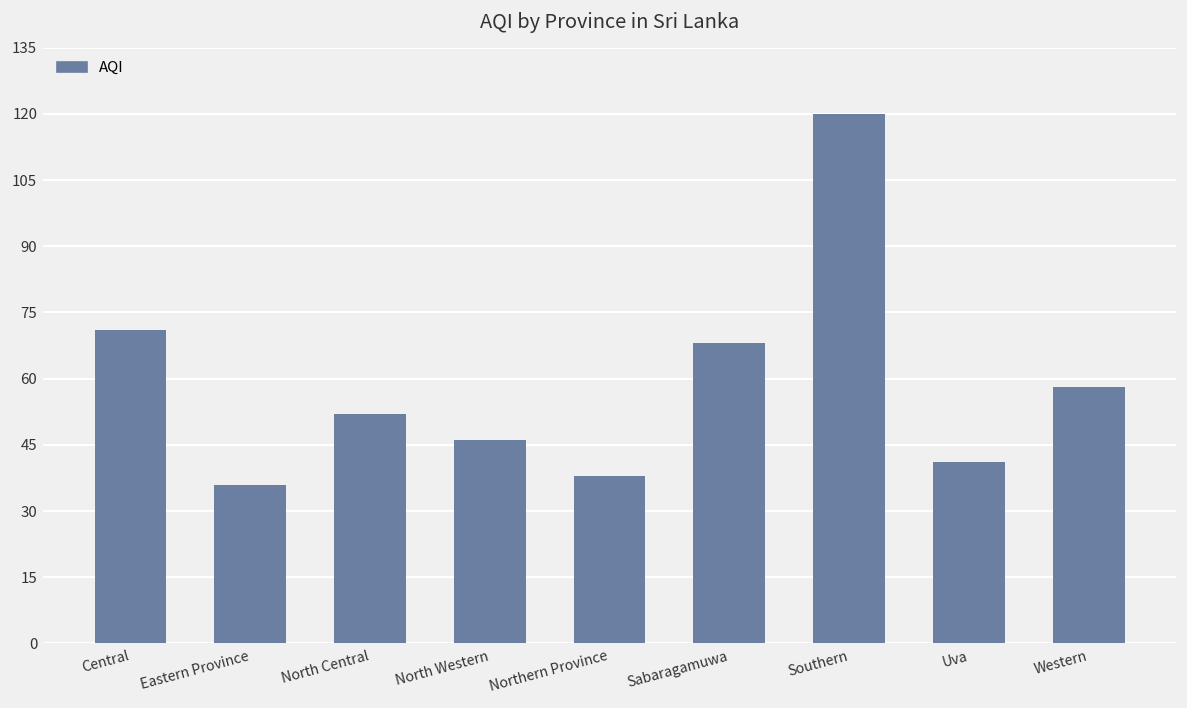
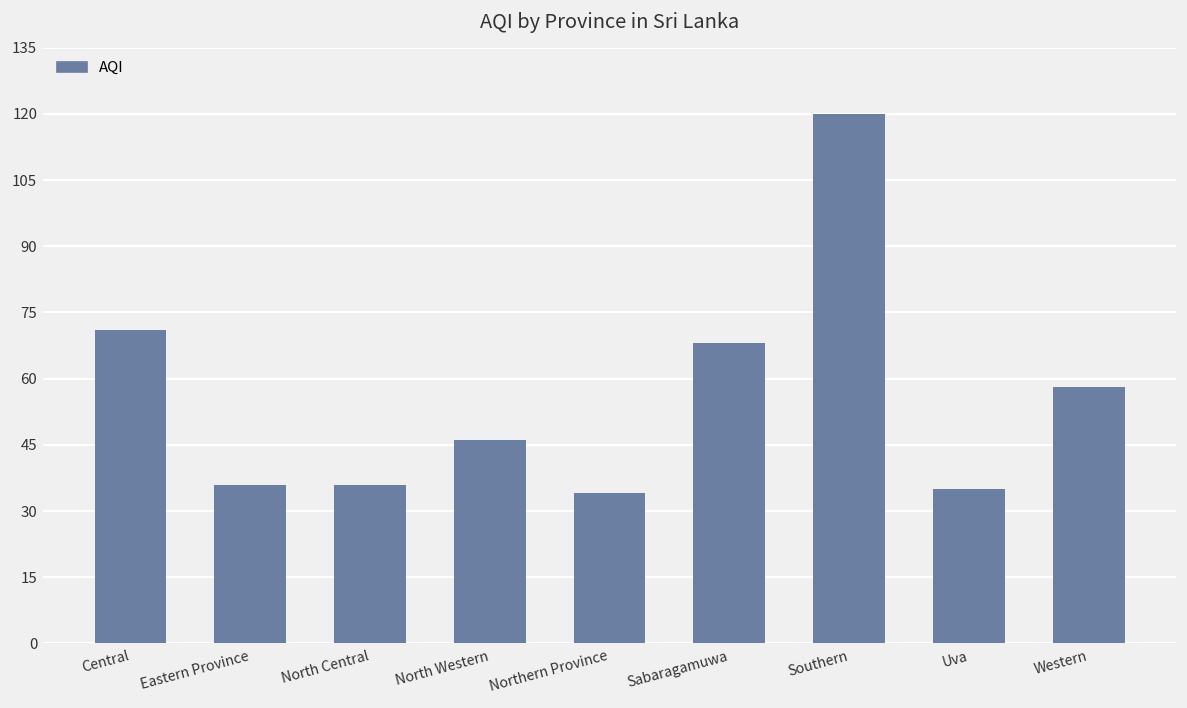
North Central: 52 -> 36
Northern Province: 38 -> 34
Uva: 41 -> 35
